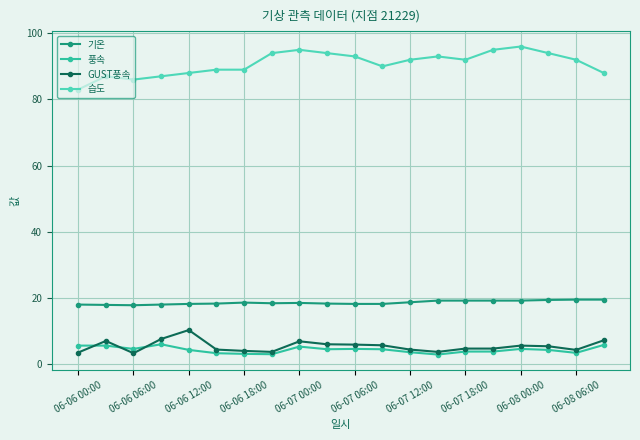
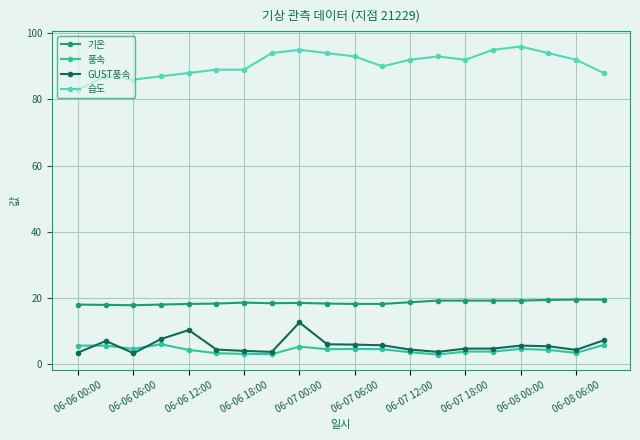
GUST풍속, 06-07 00:00: 7 -> 13
